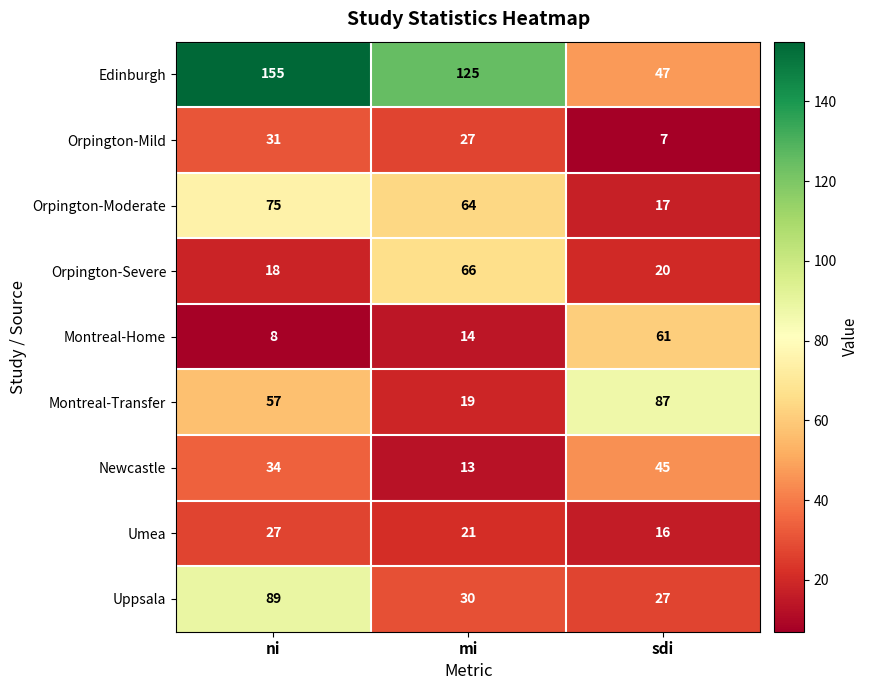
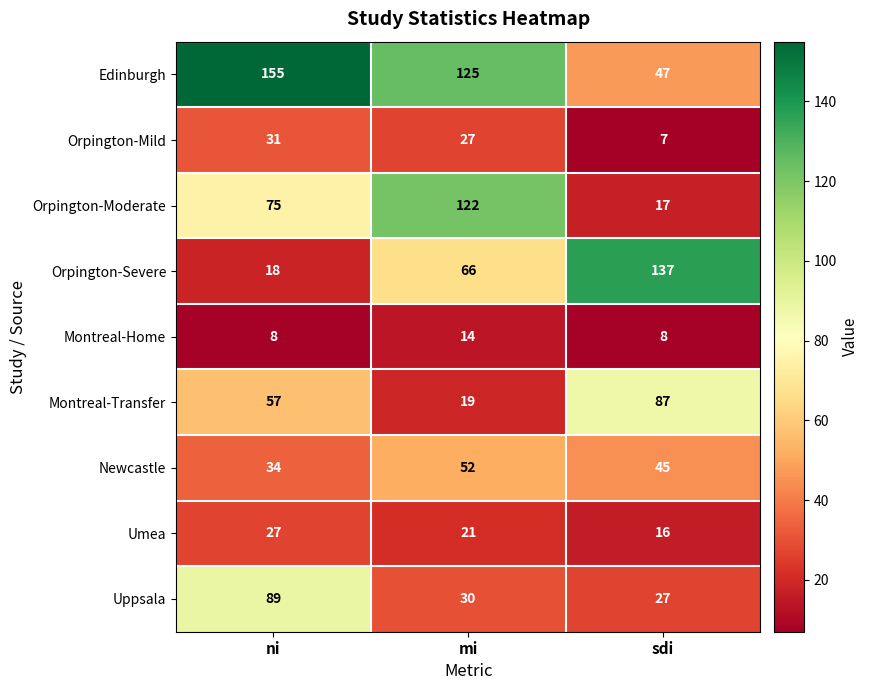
Orpington-Moderate, mi: 64 -> 122
Orpington-Severe, sdi: 20 -> 137
Montreal-Home, sdi: 61 -> 8
Newcastle, mi: 13 -> 52
